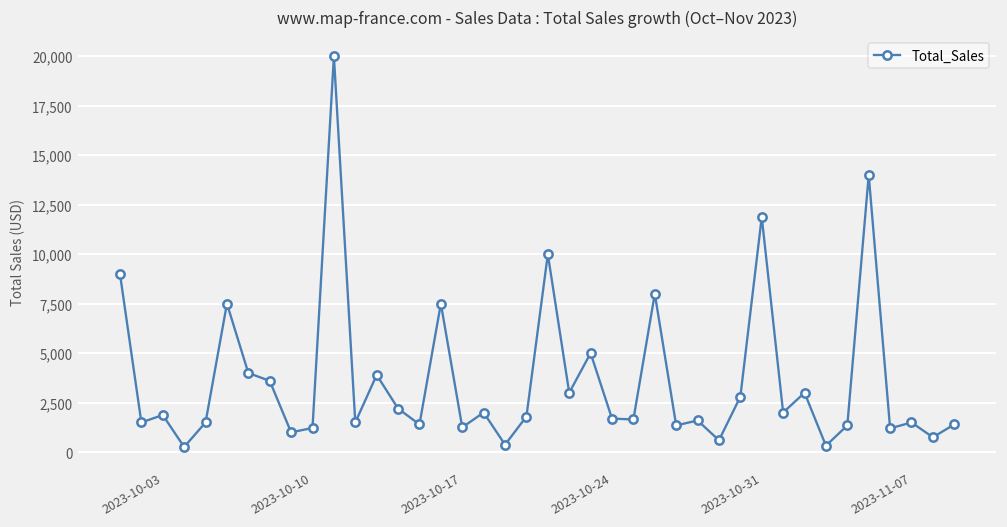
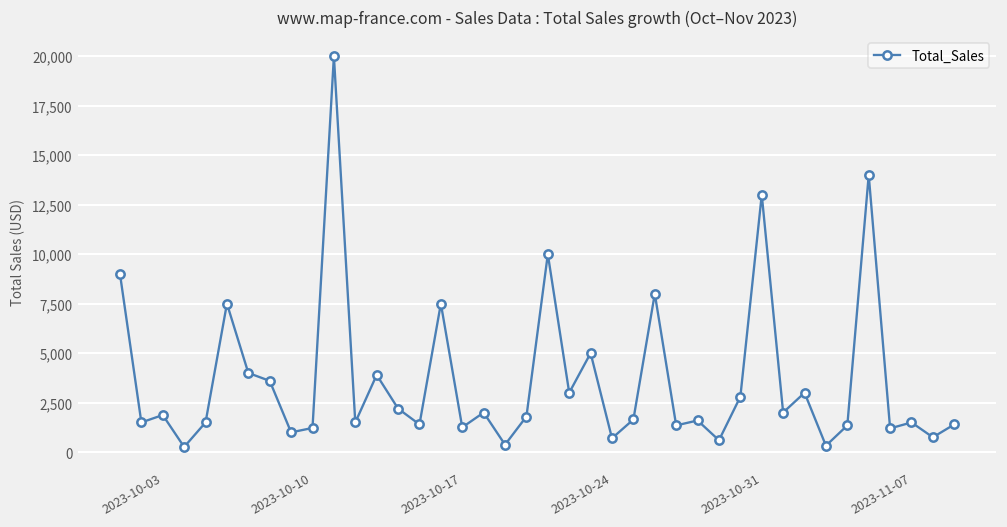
2023-10-24: 1,700 -> 700
2023-10-31: 11,900 -> 13,000
